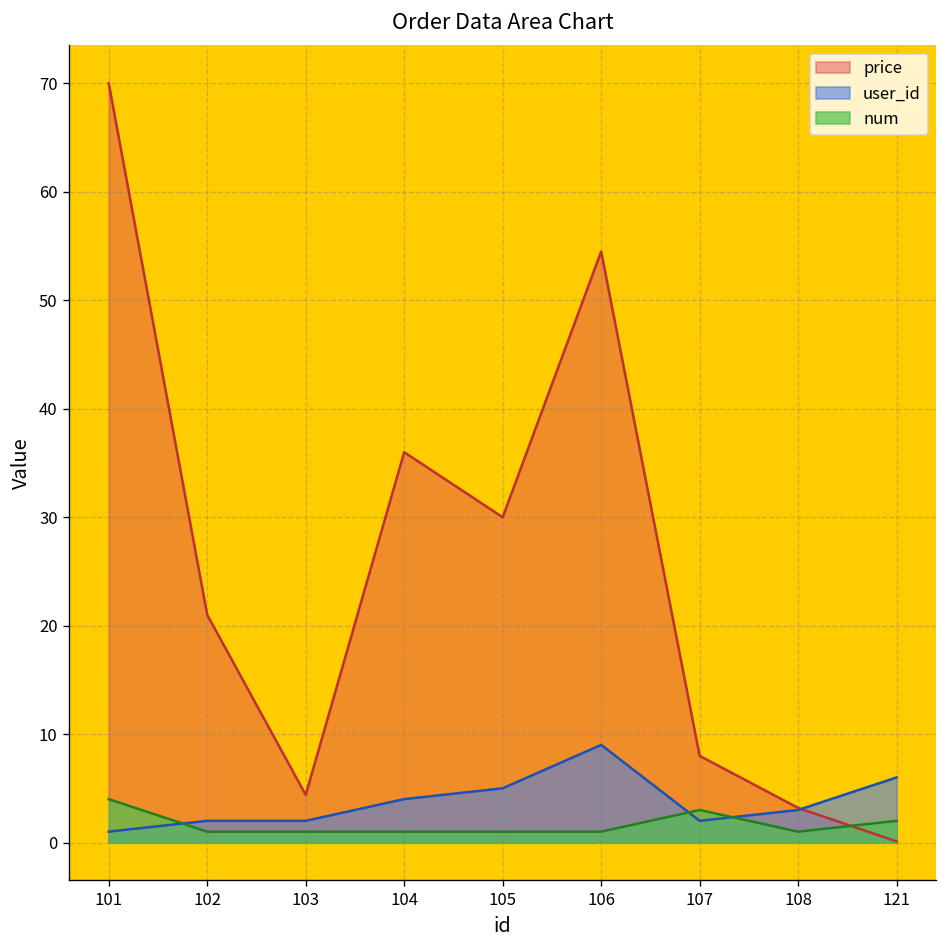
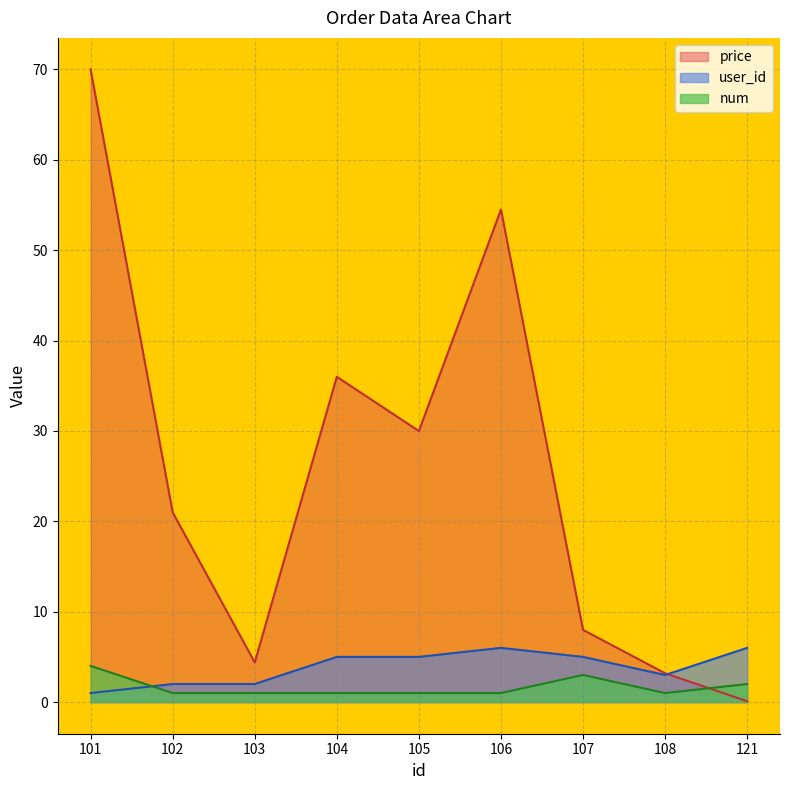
user_id, 104: 4 -> 5
user_id, 106: 9 -> 6
user_id, 107: 2 -> 5
